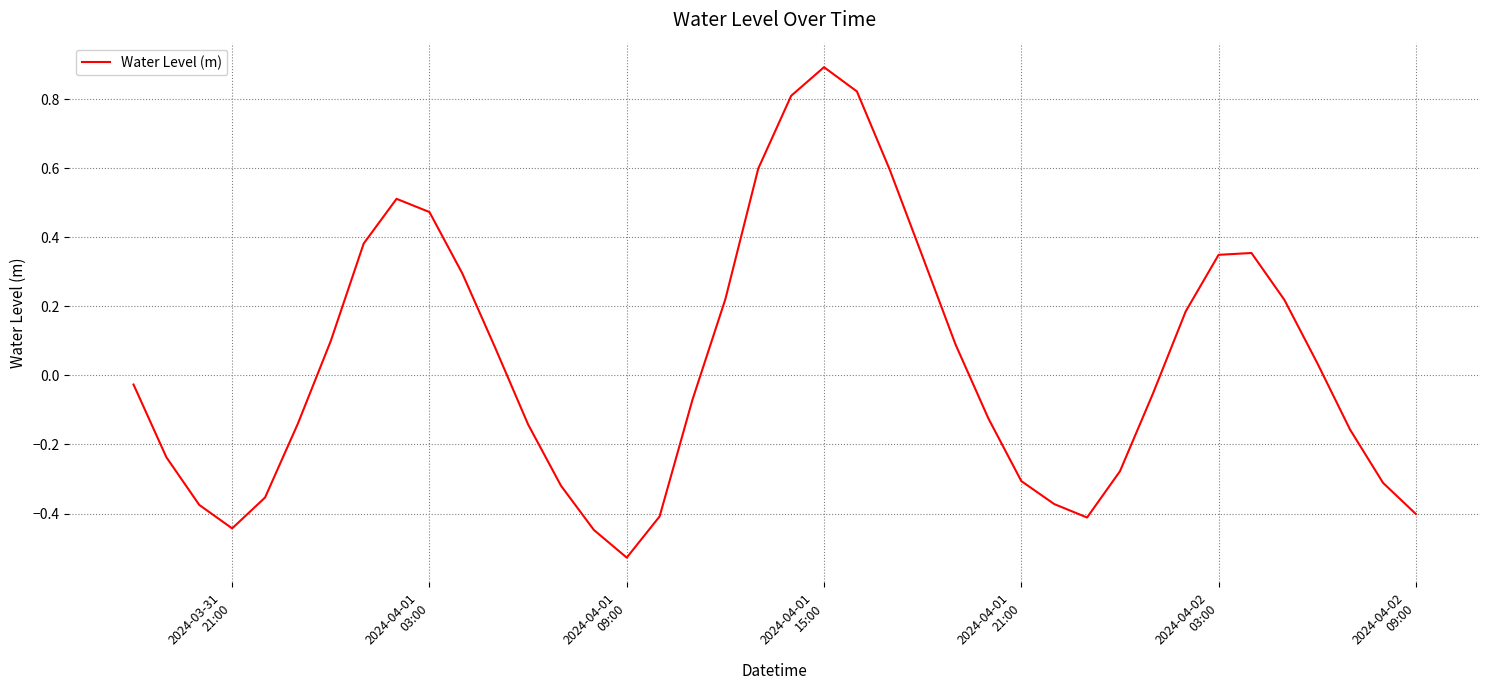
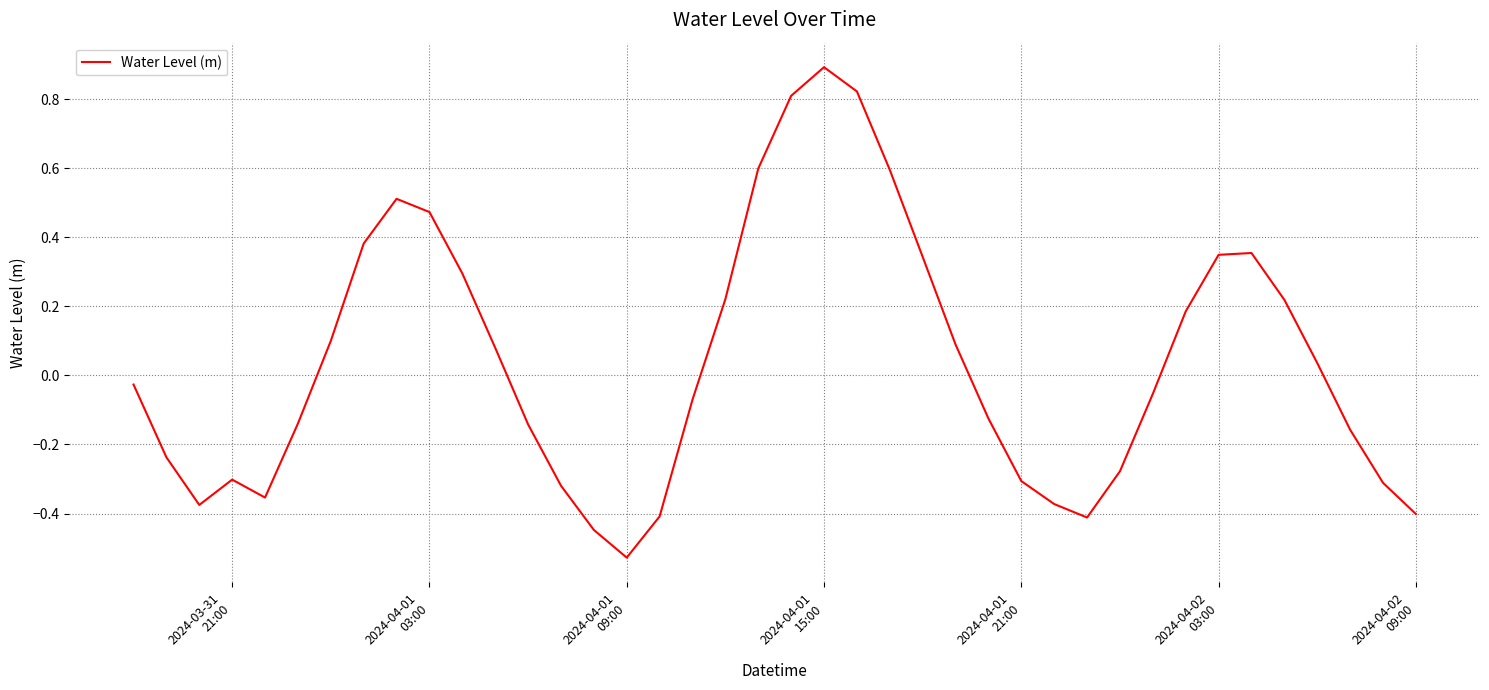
2024-03-31 21:00: -0.44 -> -0.30
